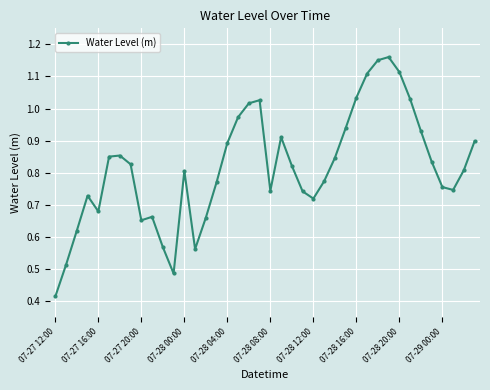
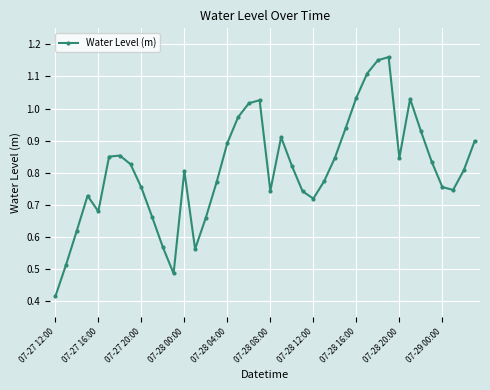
07-27 20:00: 0.65 -> 0.75
07-28 20:00: 1.11 -> 0.85
